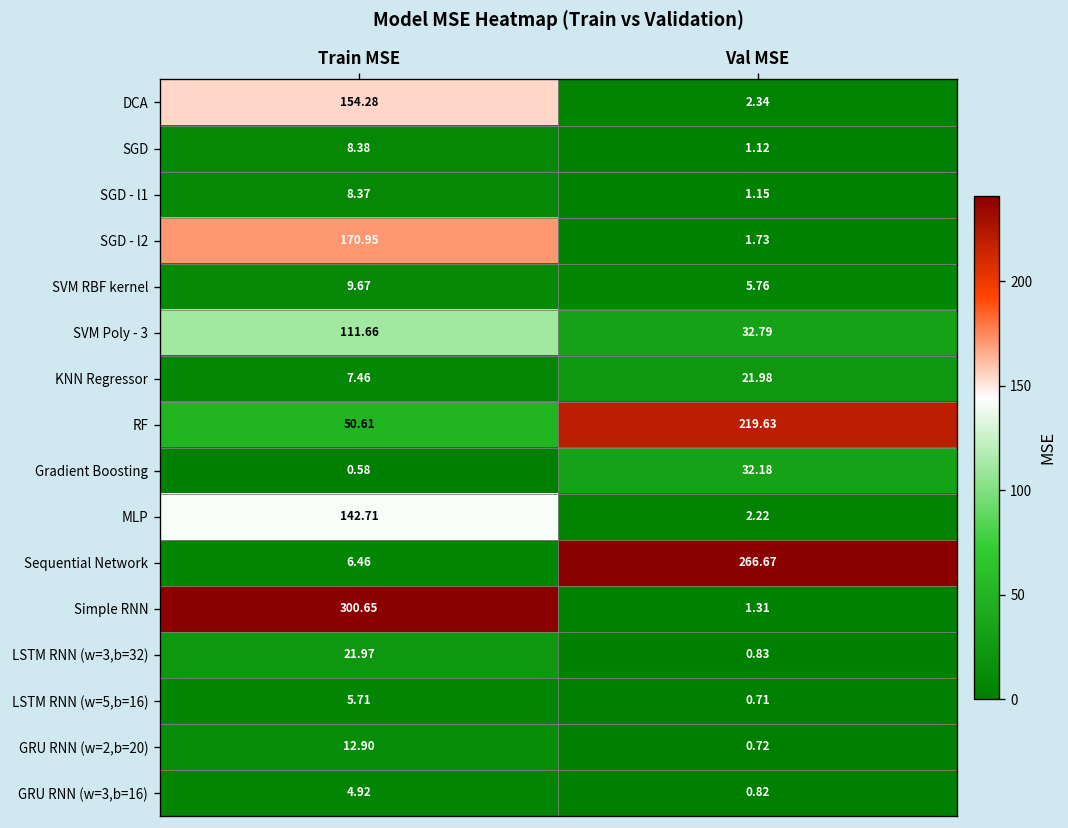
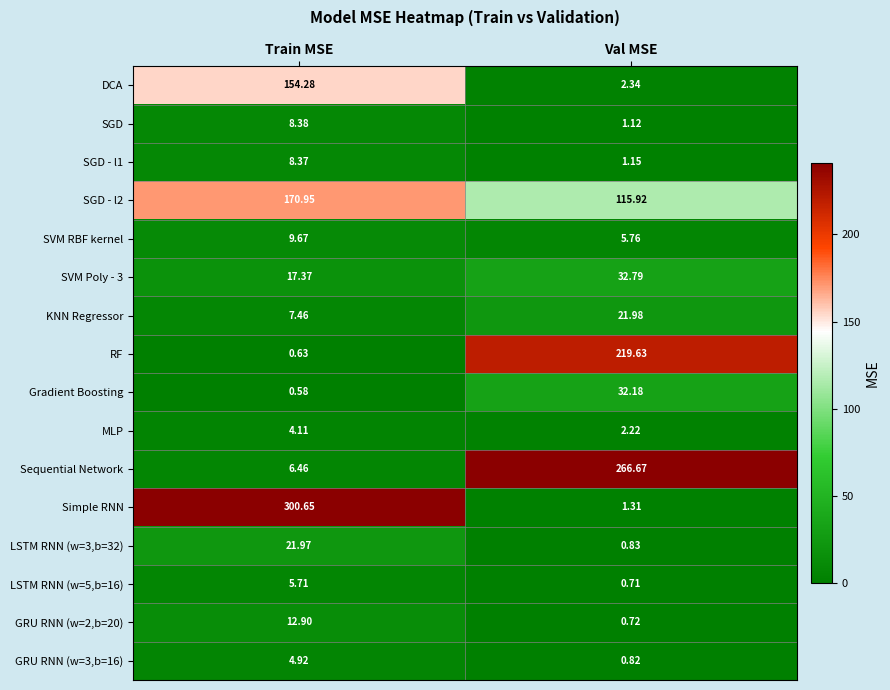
SGD - l2, Val MSE: 1.73 -> 115.92
SVM Poly - 3, Train MSE: 111.66 -> 17.37
RF, Train MSE: 50.61 -> 0.63
MLP, Train MSE: 142.71 -> 4.11
